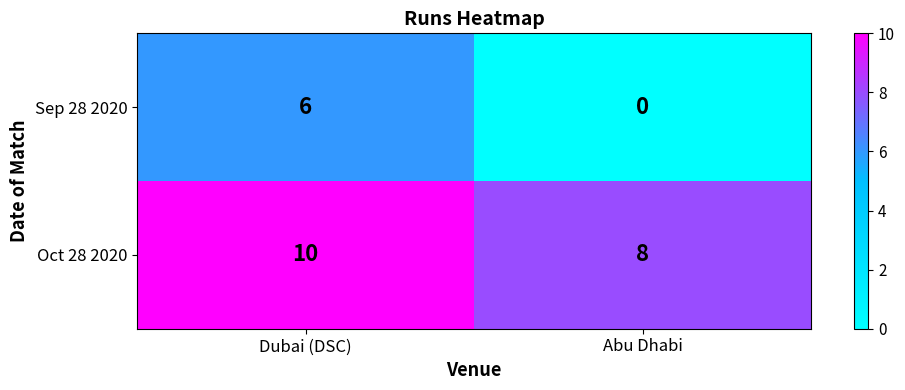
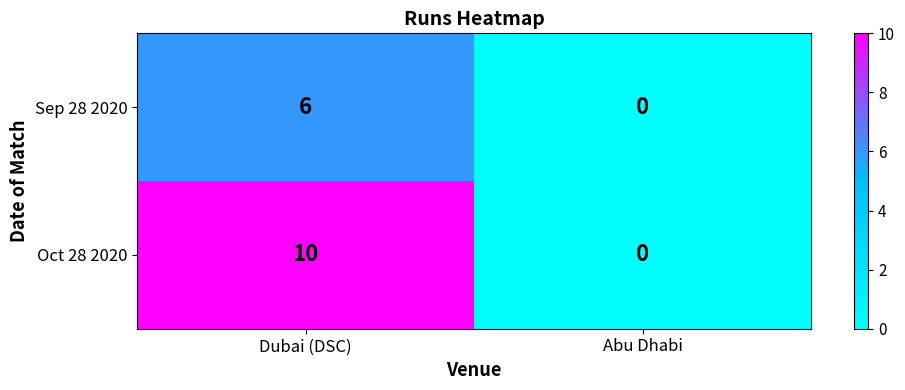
Oct 28 2020, Abu Dhabi: 8 -> 0
